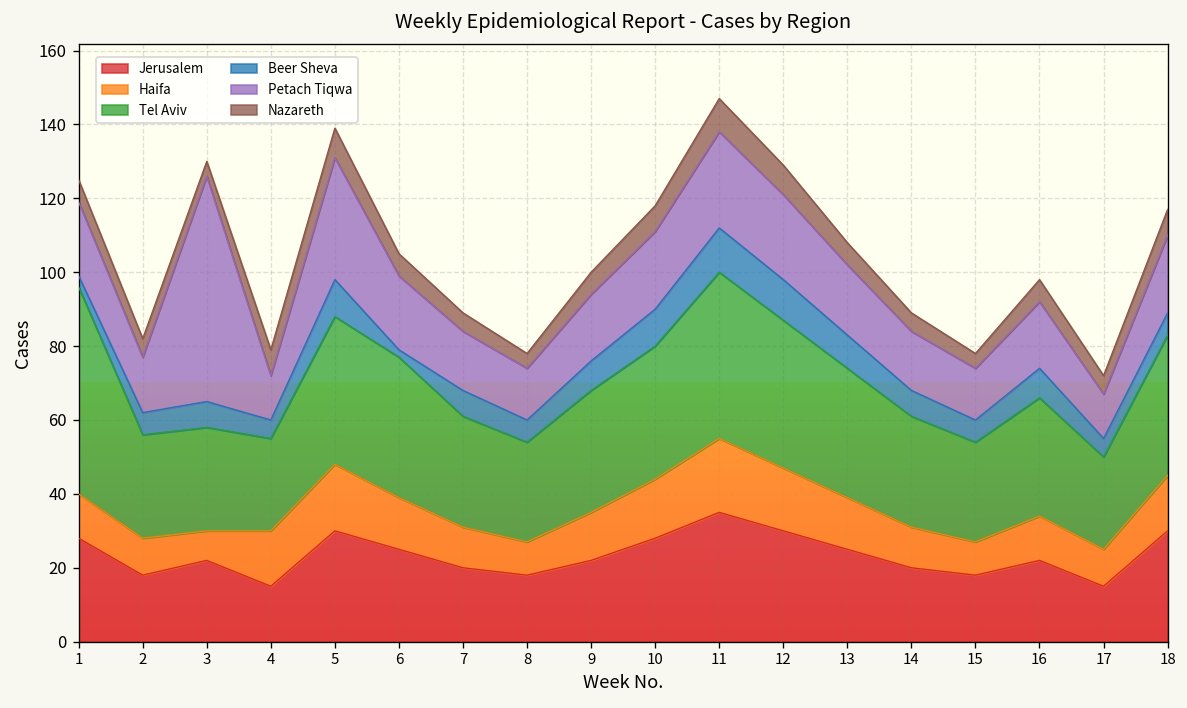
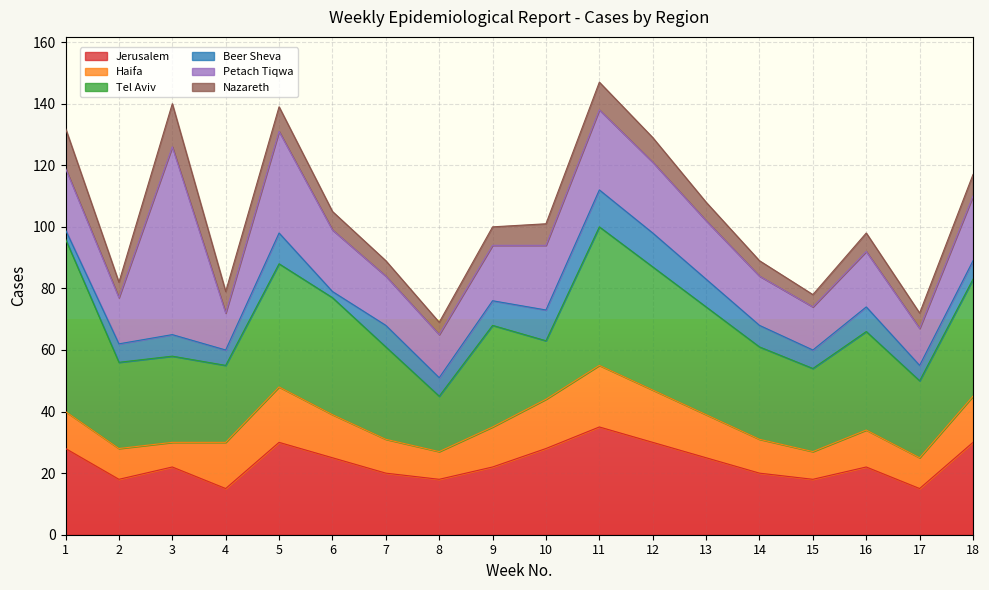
Nazareth, 1: 6 -> 13
Nazareth, 3: 4 -> 14
Tel Aviv, 8: 27 -> 18
Tel Aviv, 10: 36 -> 19
